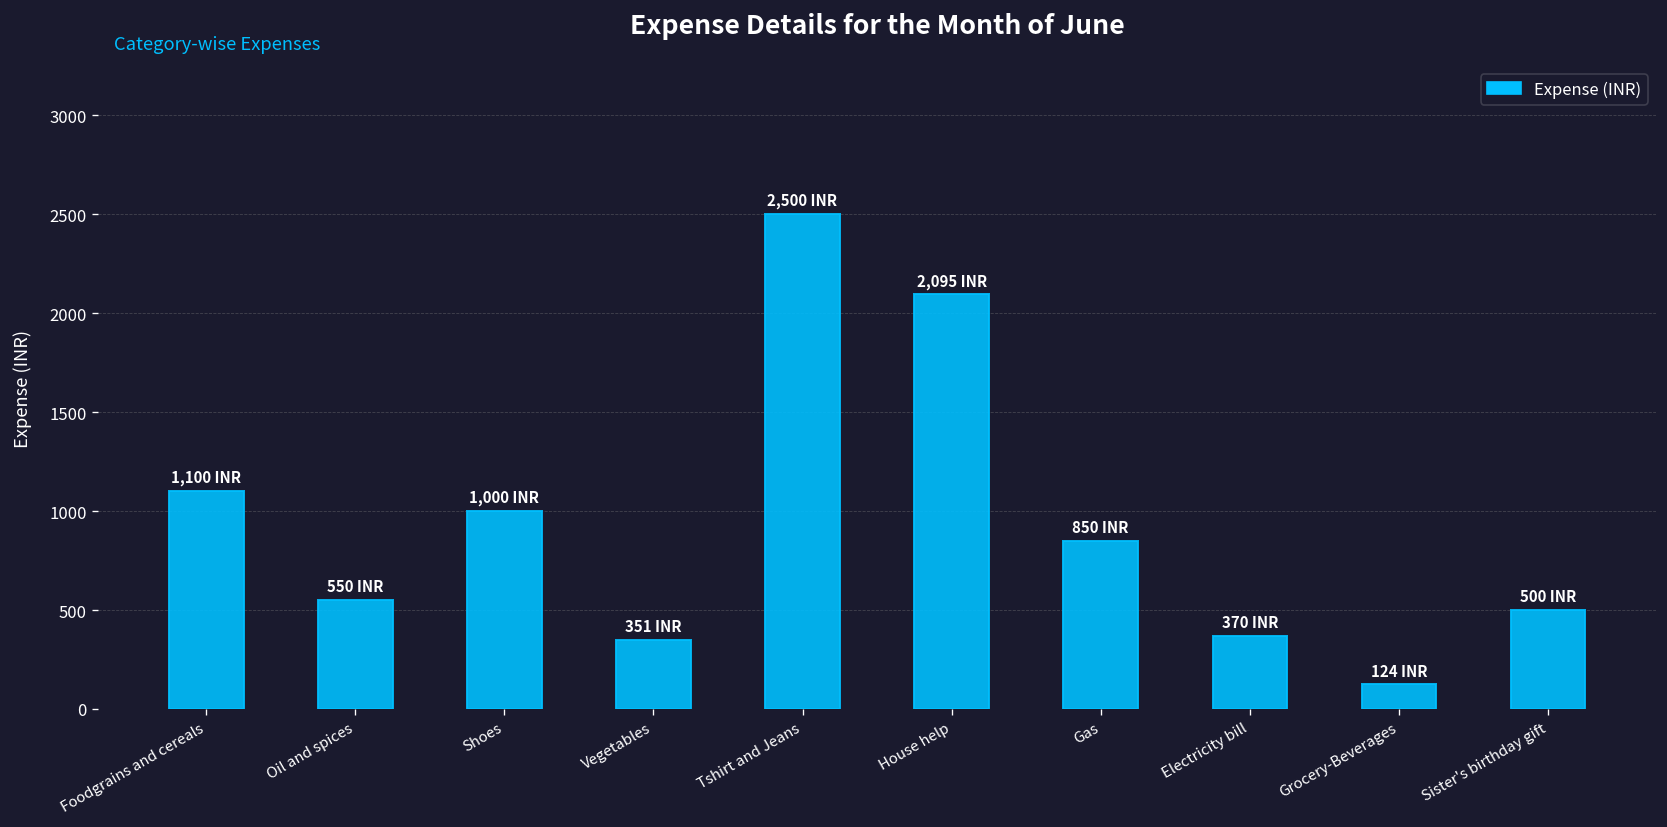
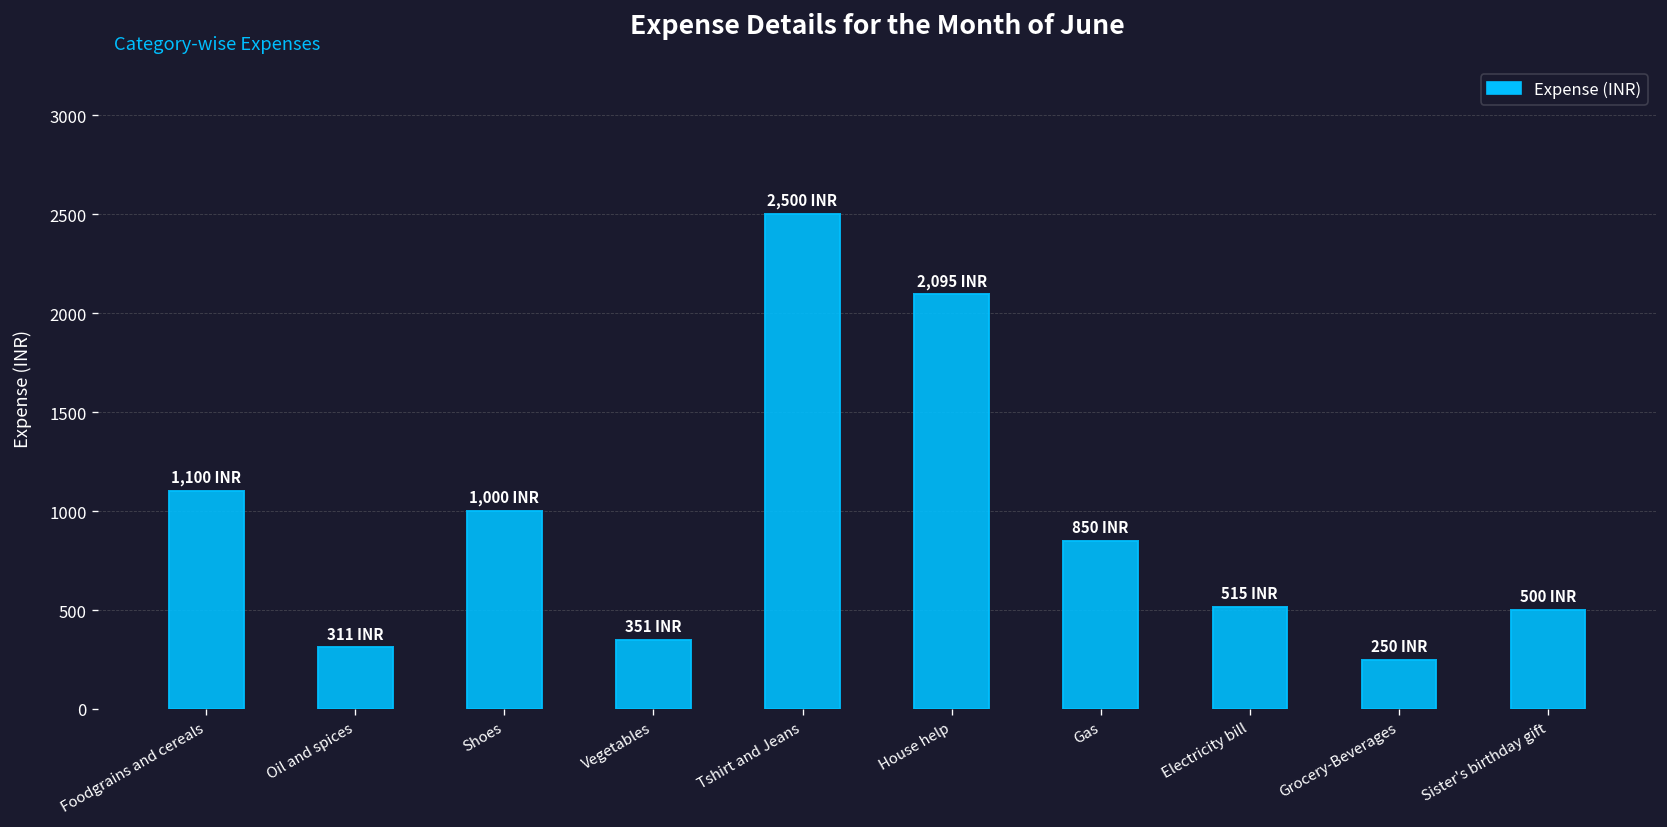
Oil and spices: 550 -> 311
Electricity bill: 370 -> 515
Grocery-Beverages: 124 -> 250
